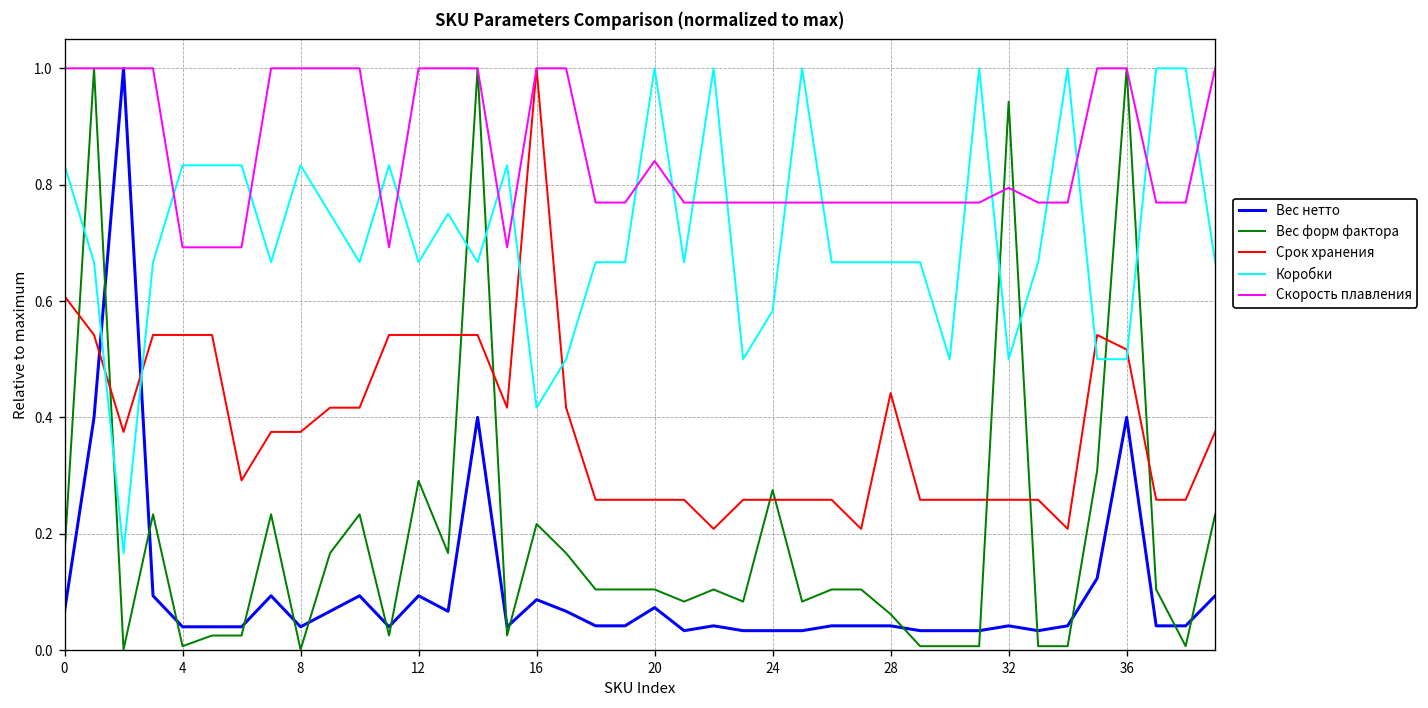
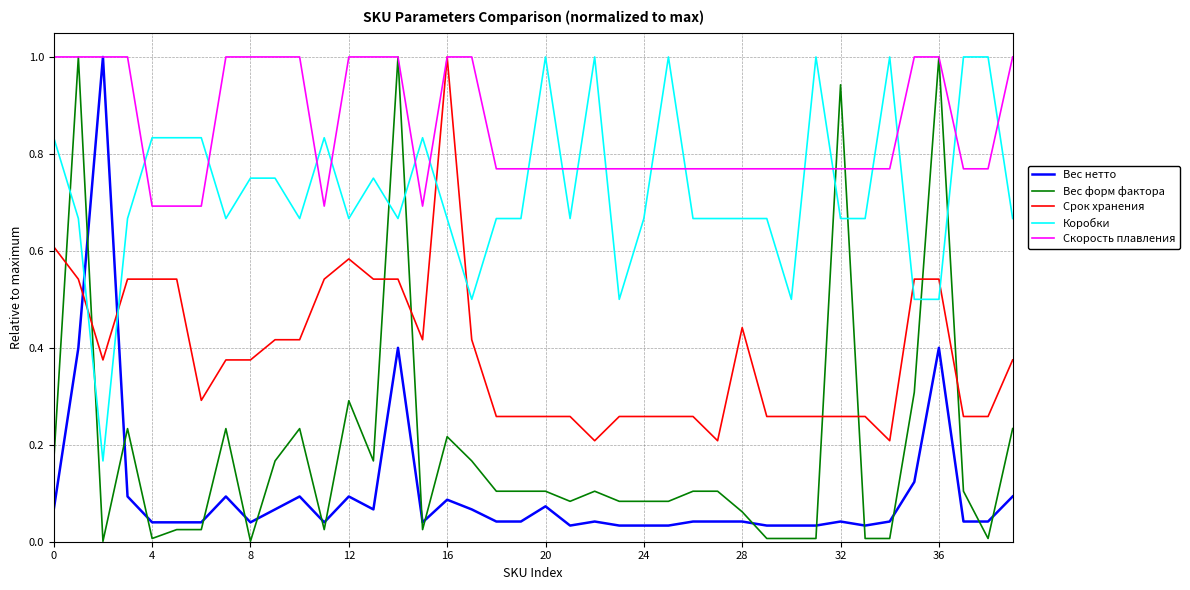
Коробки, 8: 0.83 -> 0.75
Срок хранения, 12: 0.54 -> 0.58
Коробки, 16: 0.42 -> 0.67
Скорость плавления, 20: 0.84 -> 0.77
Вес форм фактора, 24: 0.28 -> 0.08
Коробки, 24: 0.58 -> 0.67
Коробки, 32: 0.50 -> 0.67
Скорость плавления, 32: 0.79 -> 0.77
Срок хранения, 36: 0.52 -> 0.54
